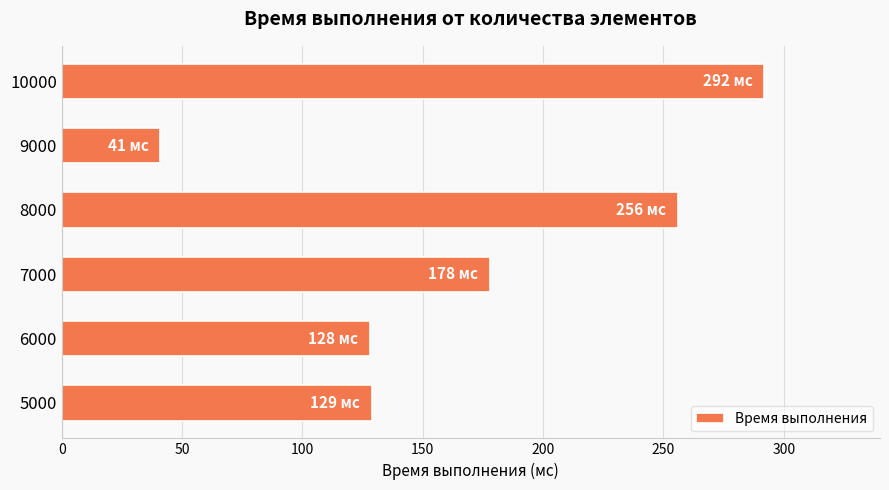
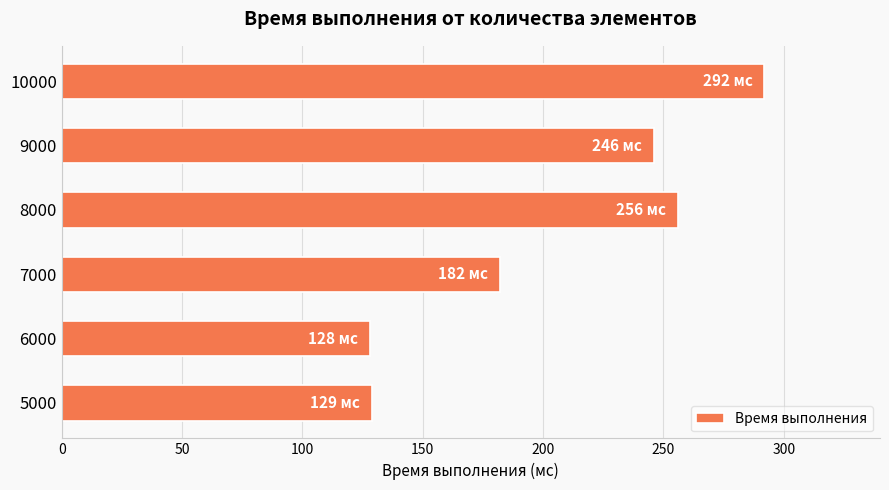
9000: 41 -> 246
7000: 178 -> 182
